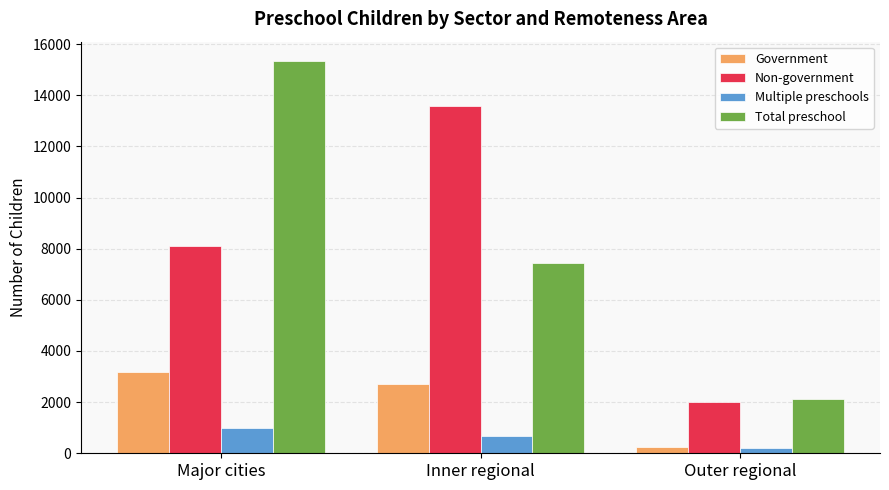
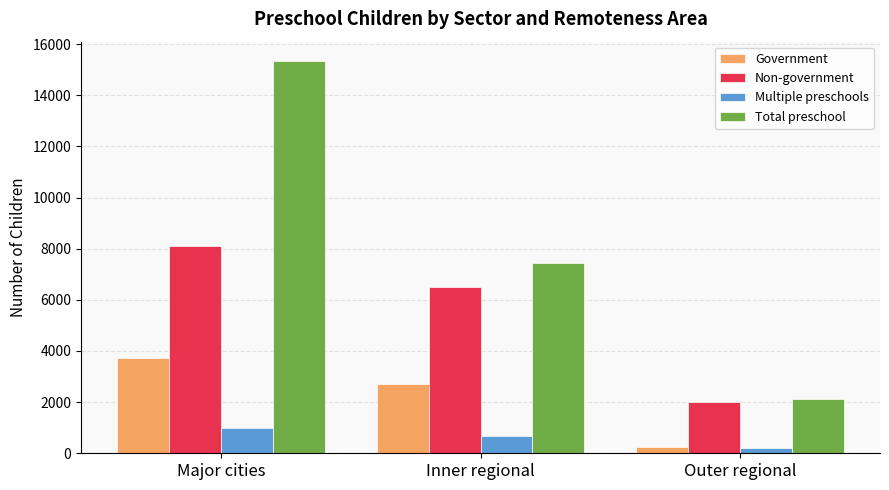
Government, Major cities: 3200 -> 3700
Non-government, Inner regional: 13600 -> 6500
